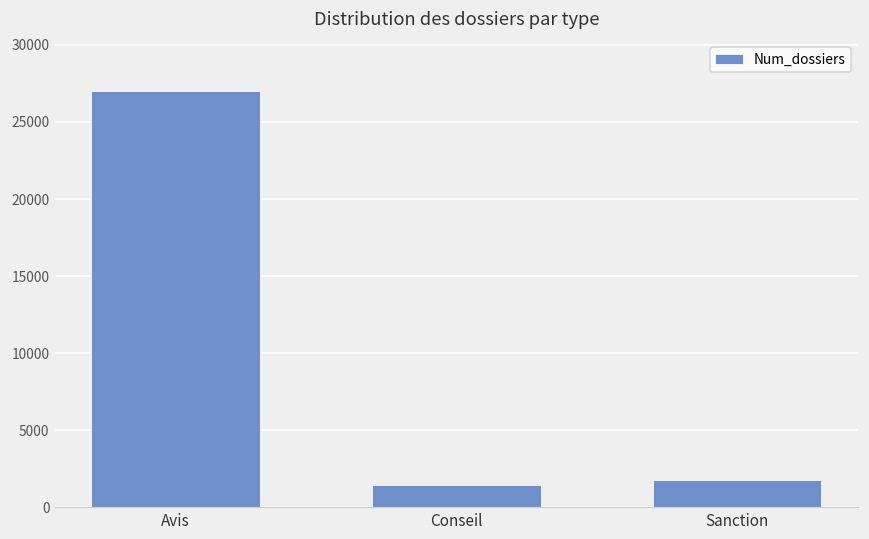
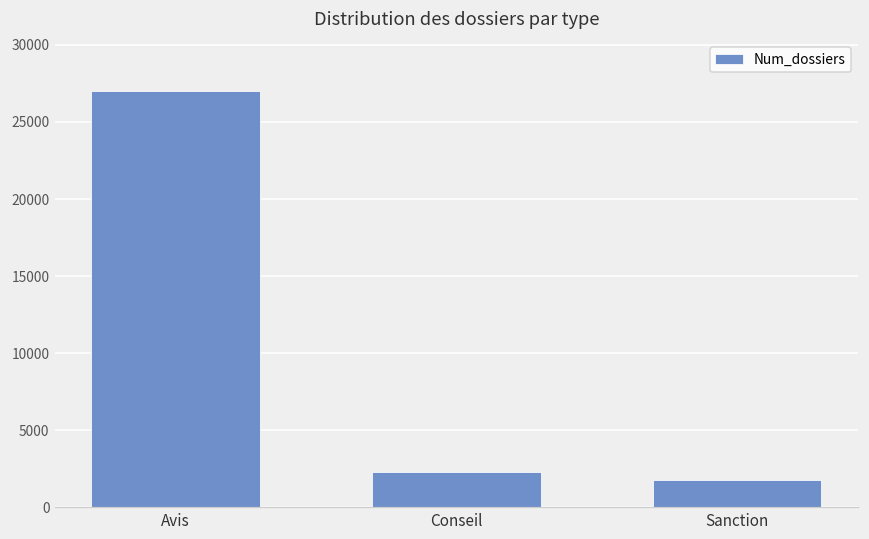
Conseil: 1500 -> 2300
